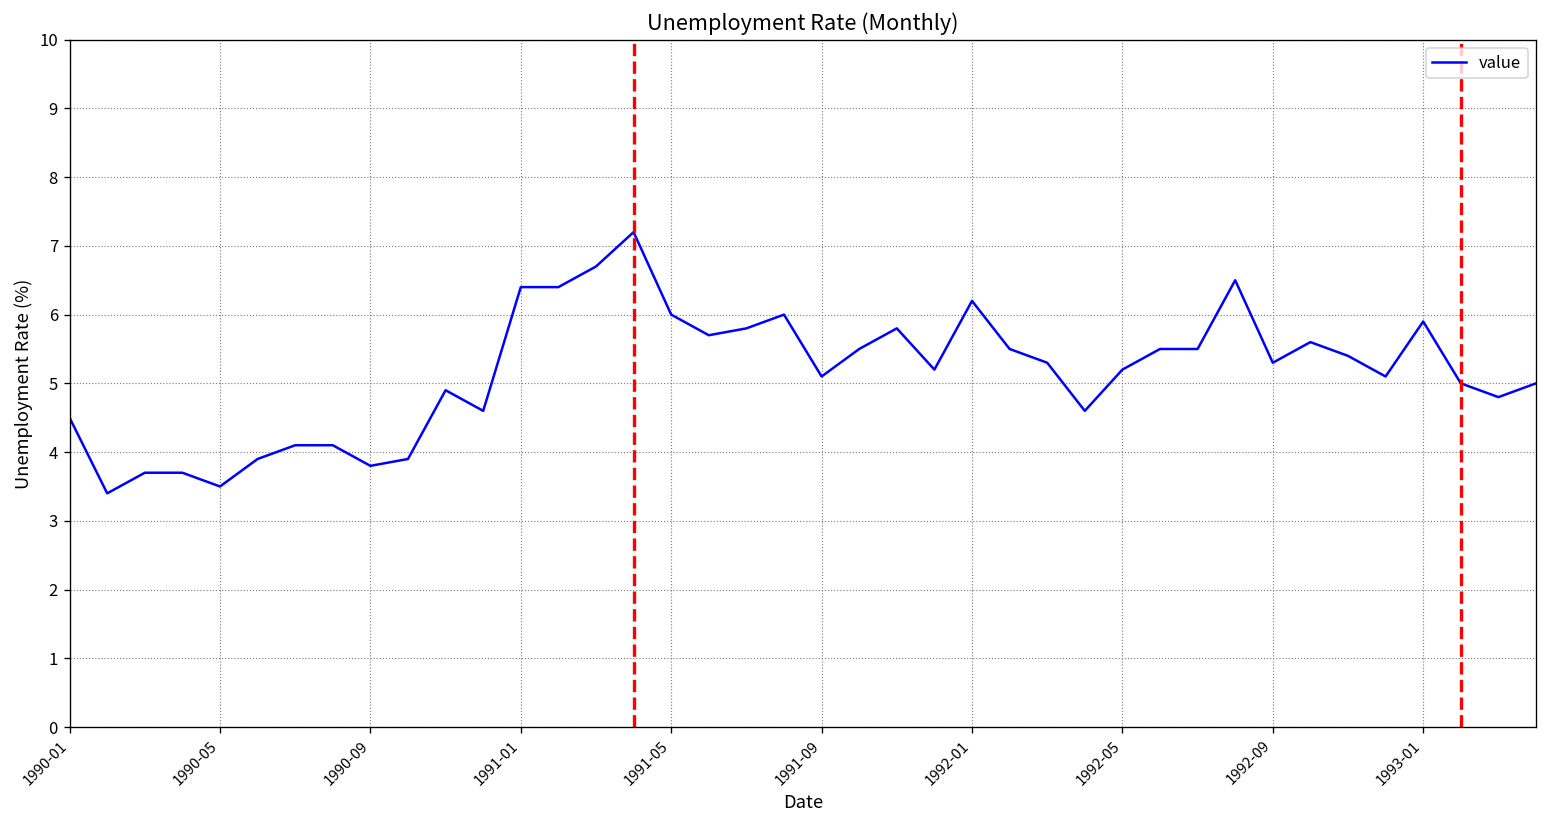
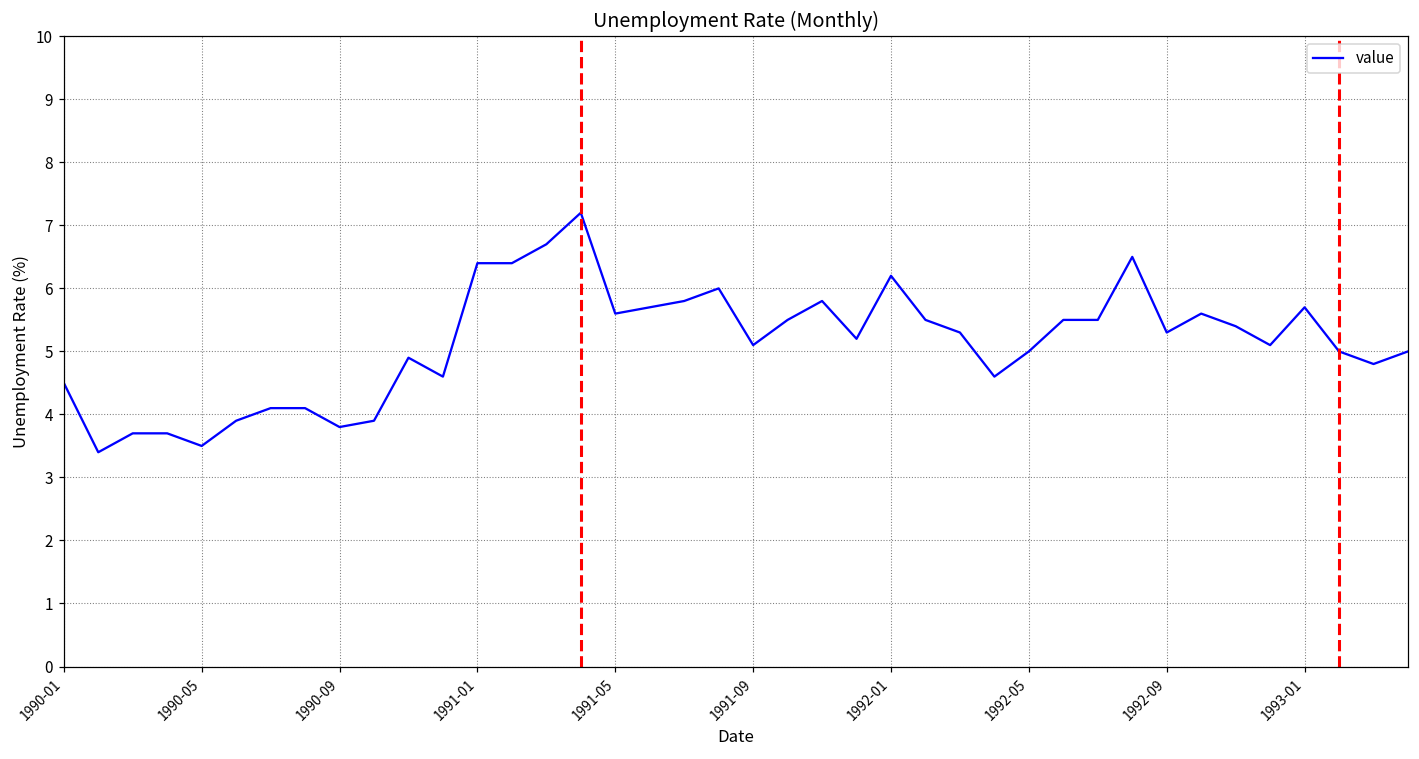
1991-05: 6.0 -> 5.6
1992-05: 5.2 -> 5.0
1993-01: 5.9 -> 5.7
